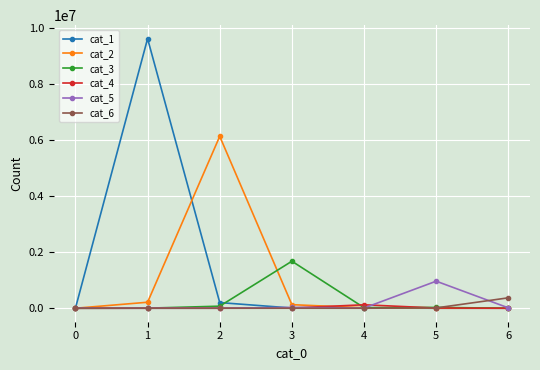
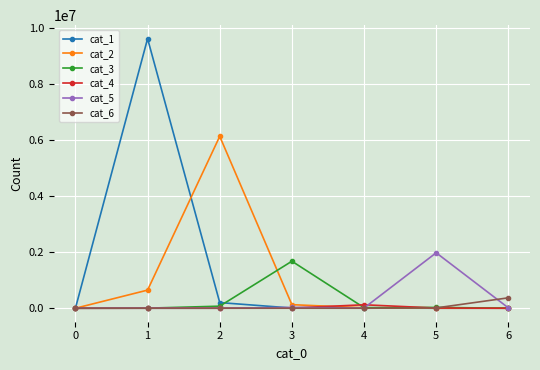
cat_2, 1: 200000 -> 600000
cat_5, 5: 1000000 -> 2000000
